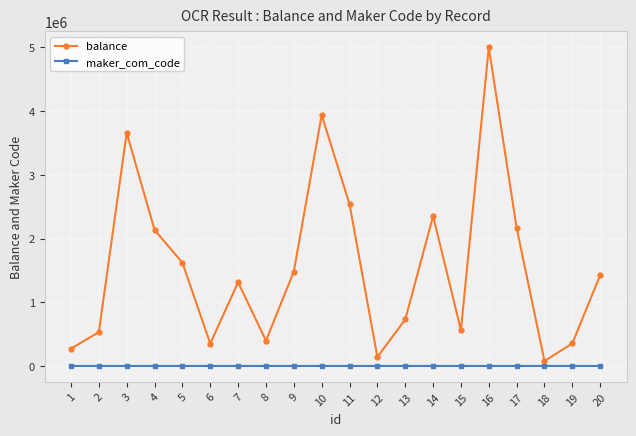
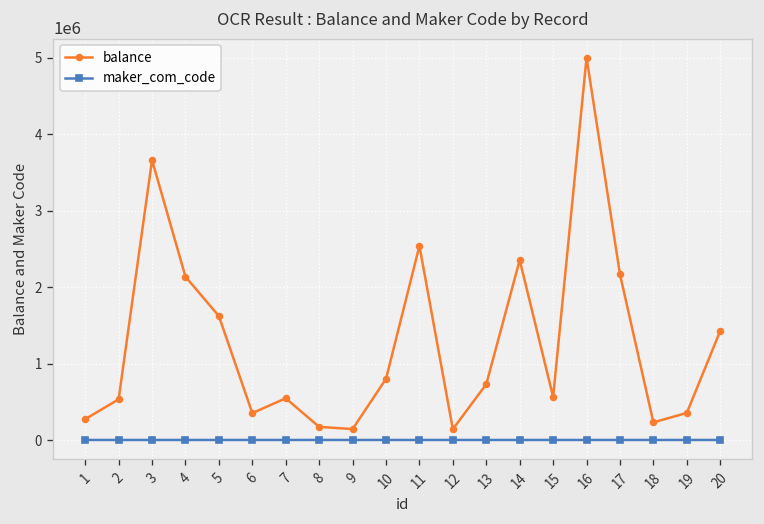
balance, 7: 1300000 -> 500000
balance, 8: 400000 -> 200000
balance, 9: 1500000 -> 100000
balance, 10: 3900000 -> 800000
balance, 18: 100000 -> 200000
